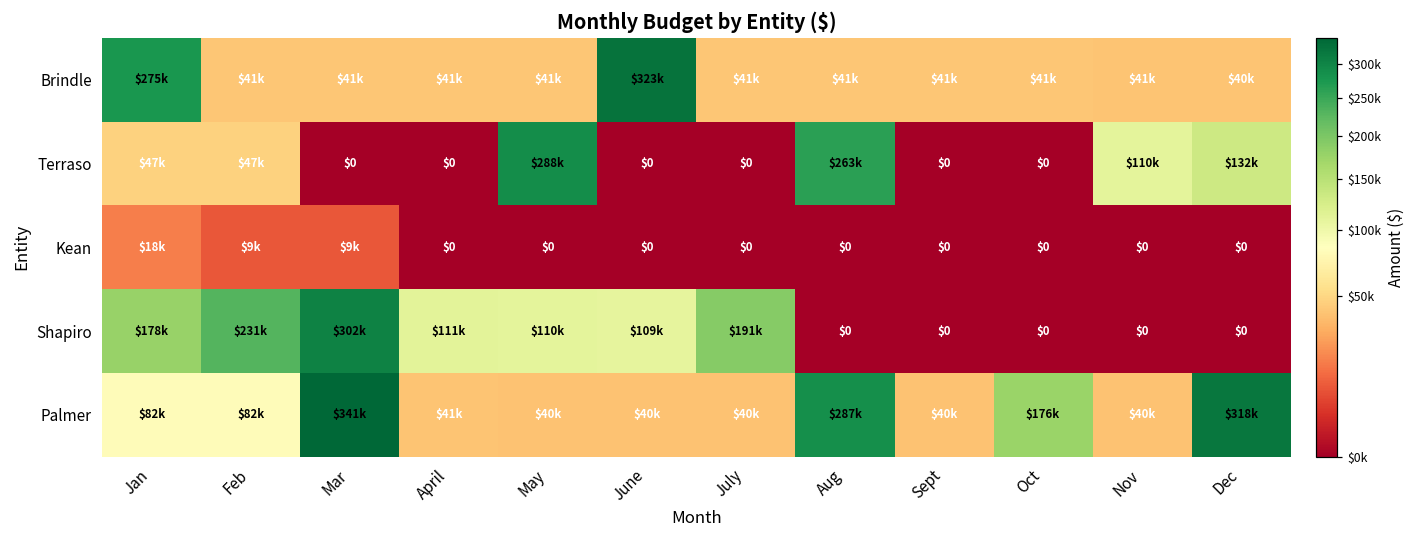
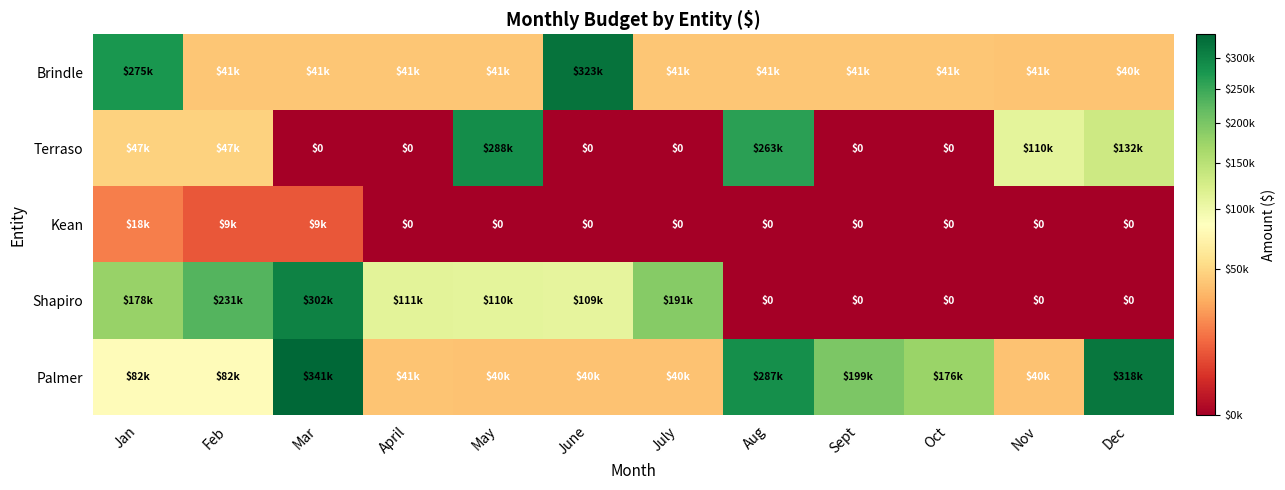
Palmer, Sept: $40k -> $199k
